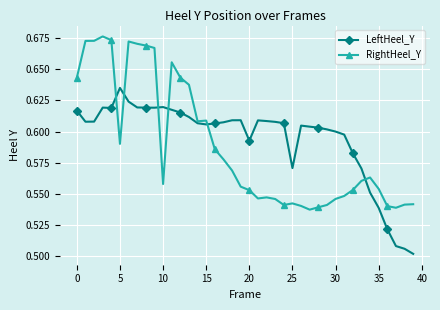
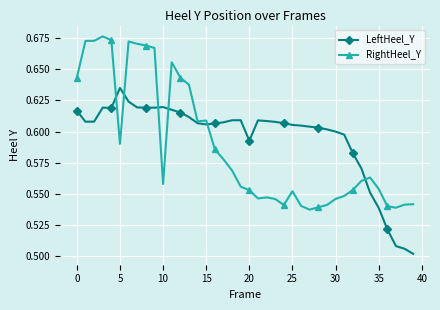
LeftHeel_Y, 25: 0.571 -> 0.605
RightHeel_Y, 25: 0.542 -> 0.552
